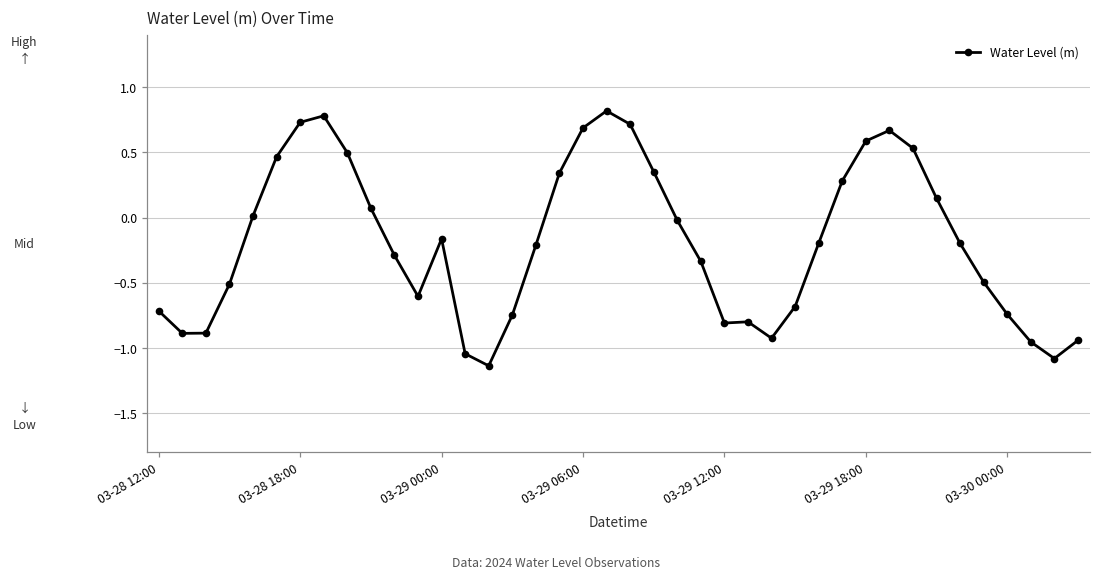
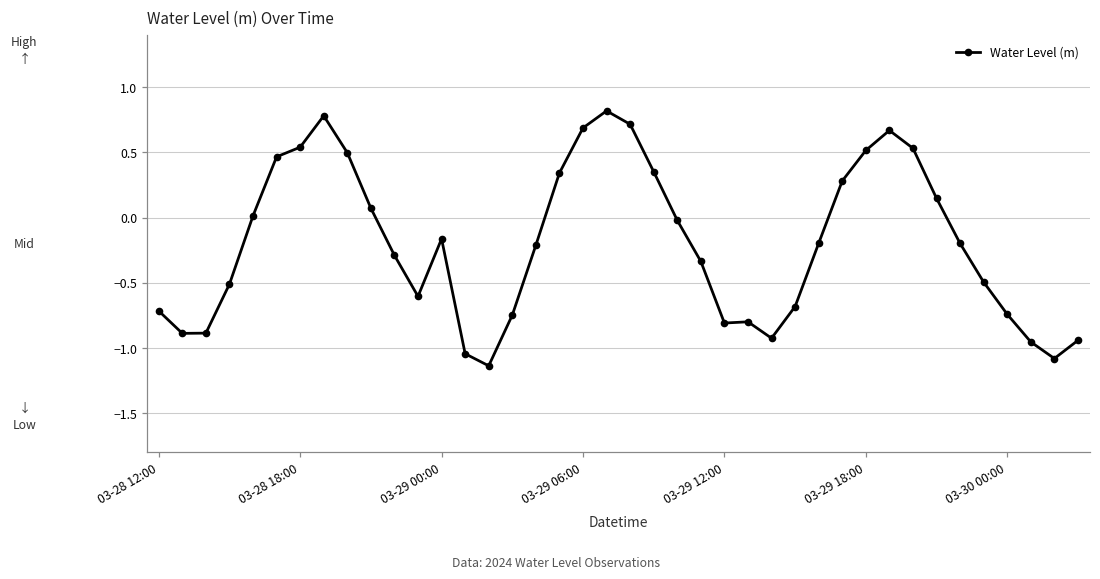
03-28 18:00: 0.73 -> 0.54
03-29 18:00: 0.59 -> 0.52
